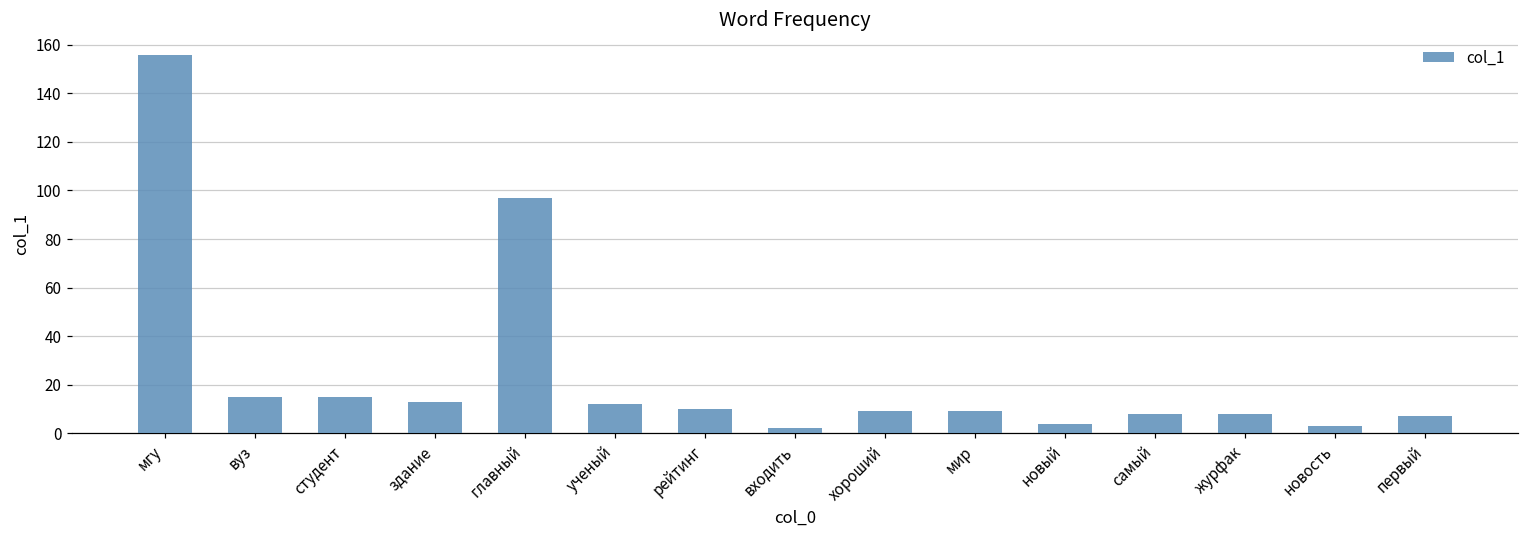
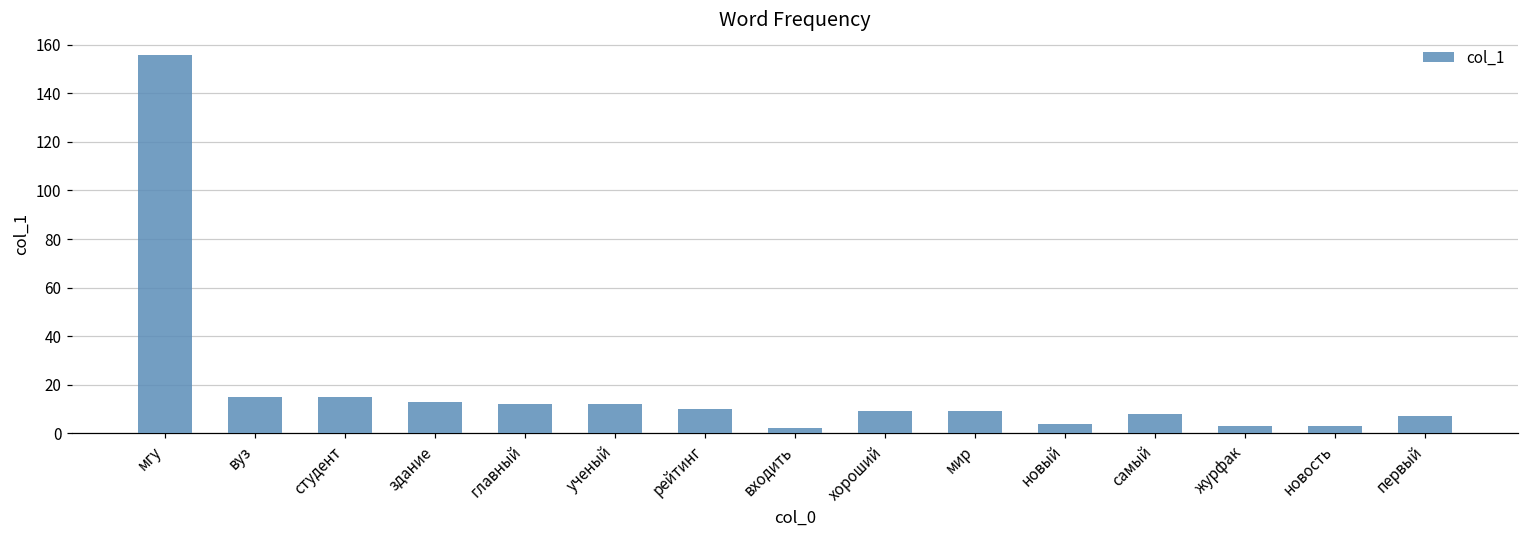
главный: 97 -> 12
журфак: 8 -> 3
